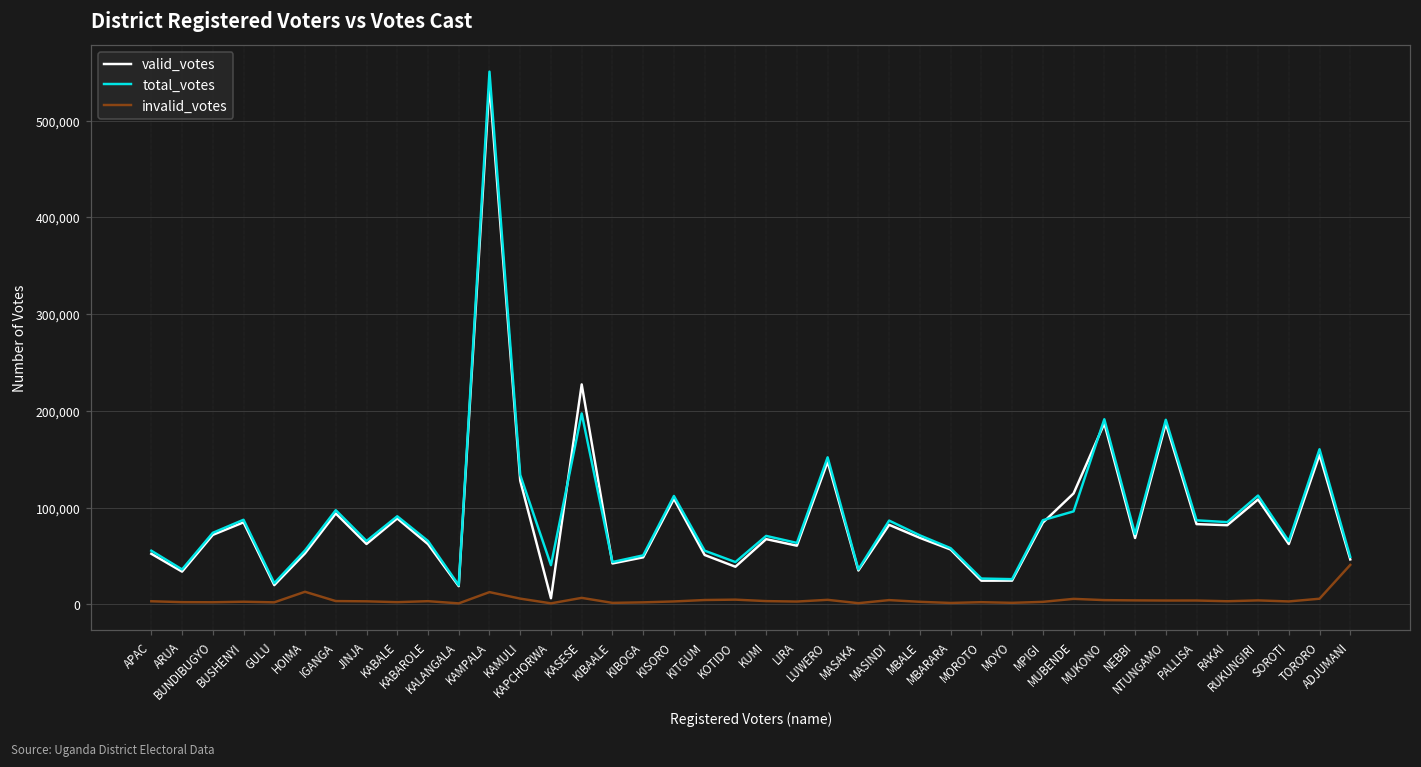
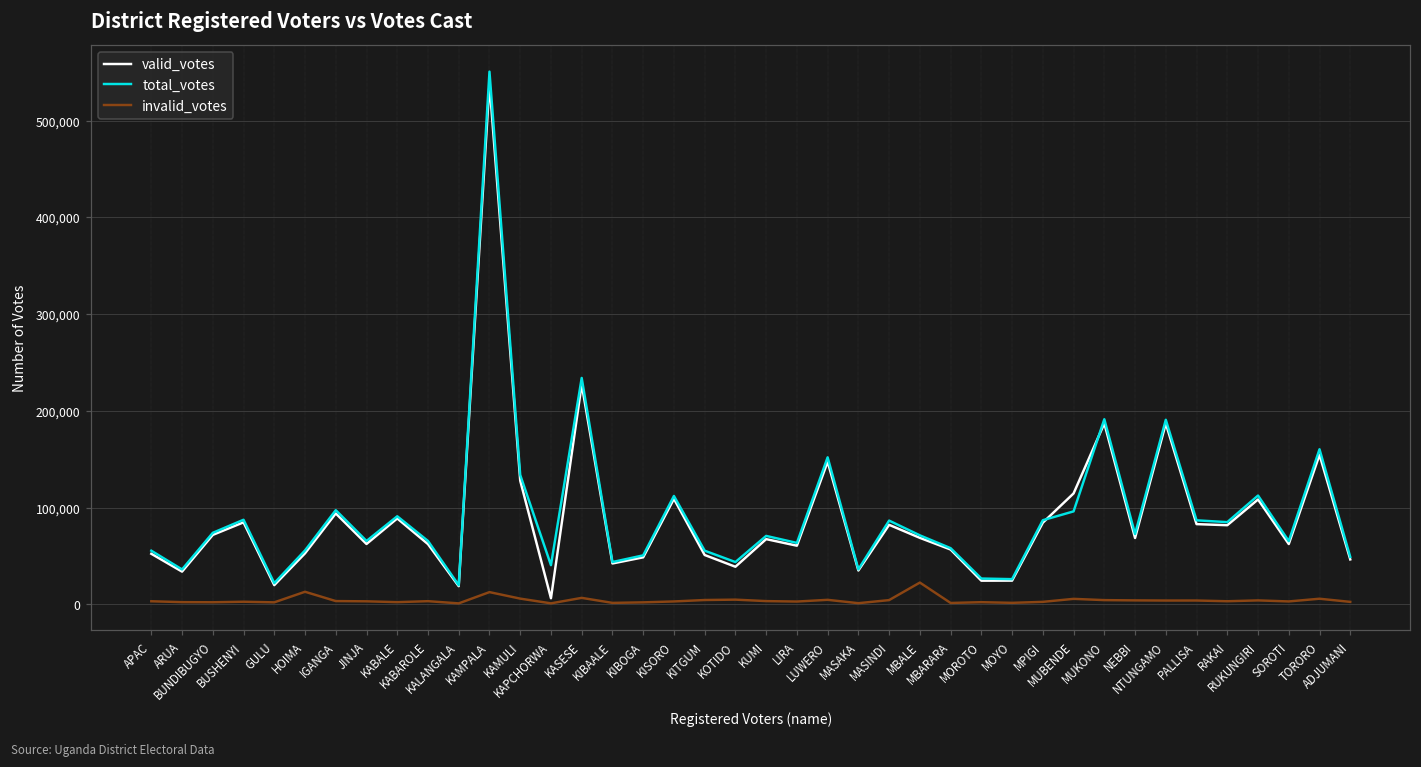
total_votes, KASESE: 200,000 -> 230,000
invalid_votes, MBALE: 0 -> 20,000
invalid_votes, ADJUMANI: 40,000 -> 0
